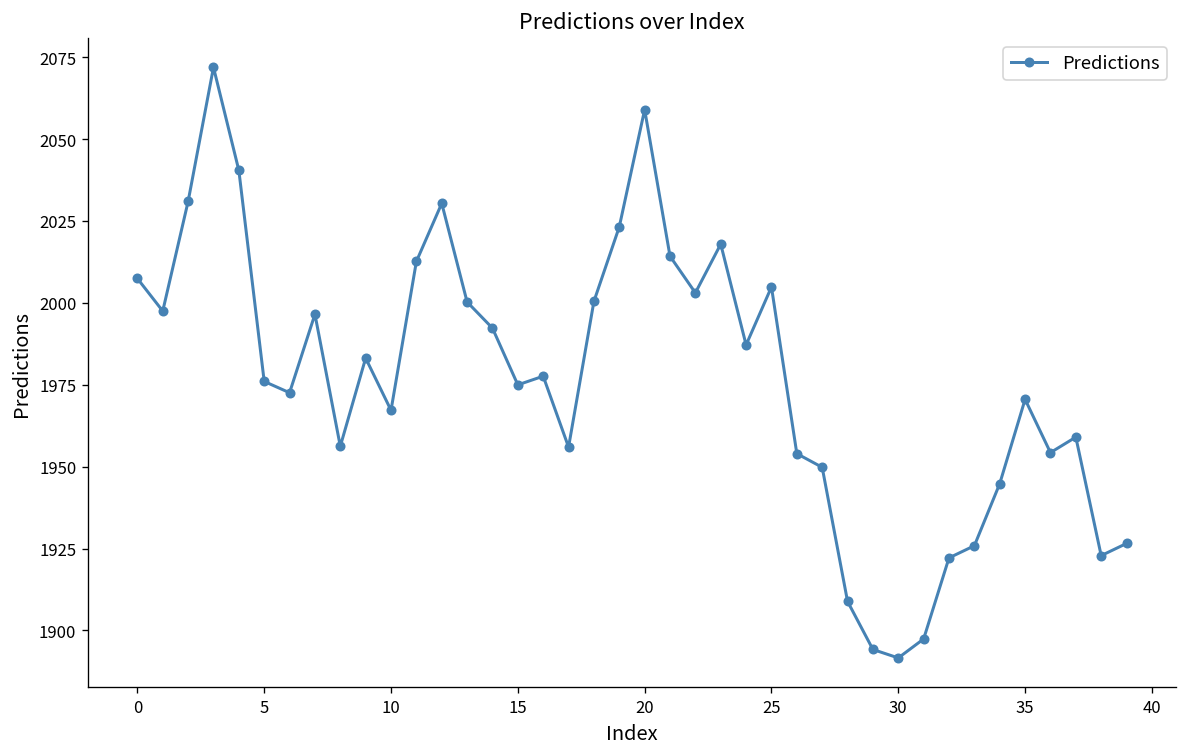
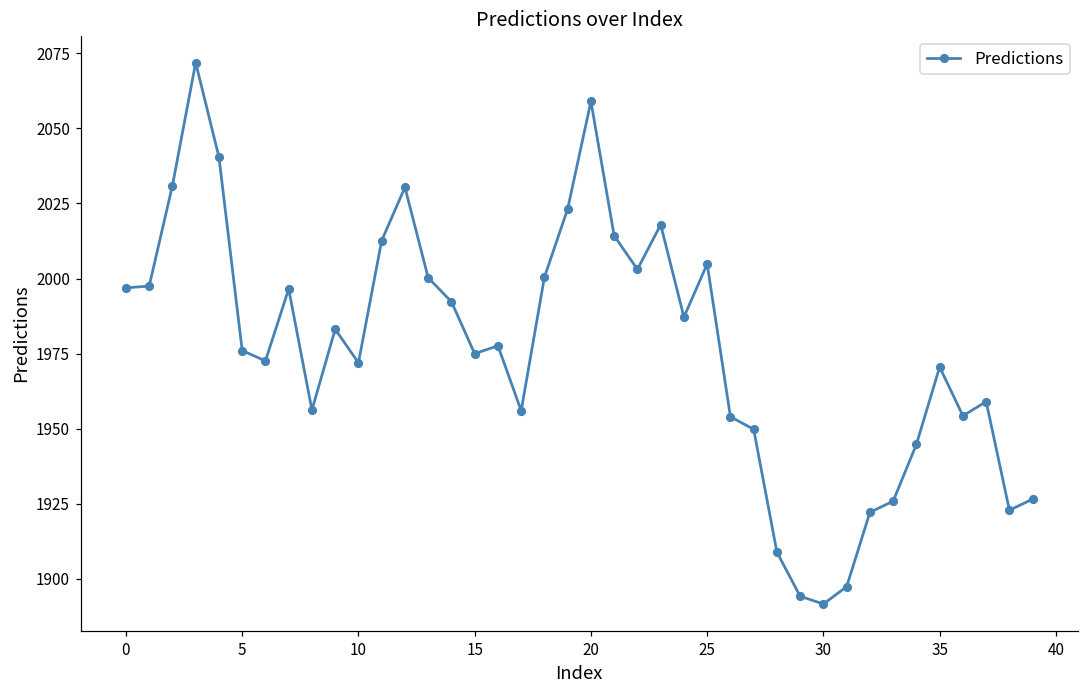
0: 2007 -> 1997
10: 1967 -> 1972
